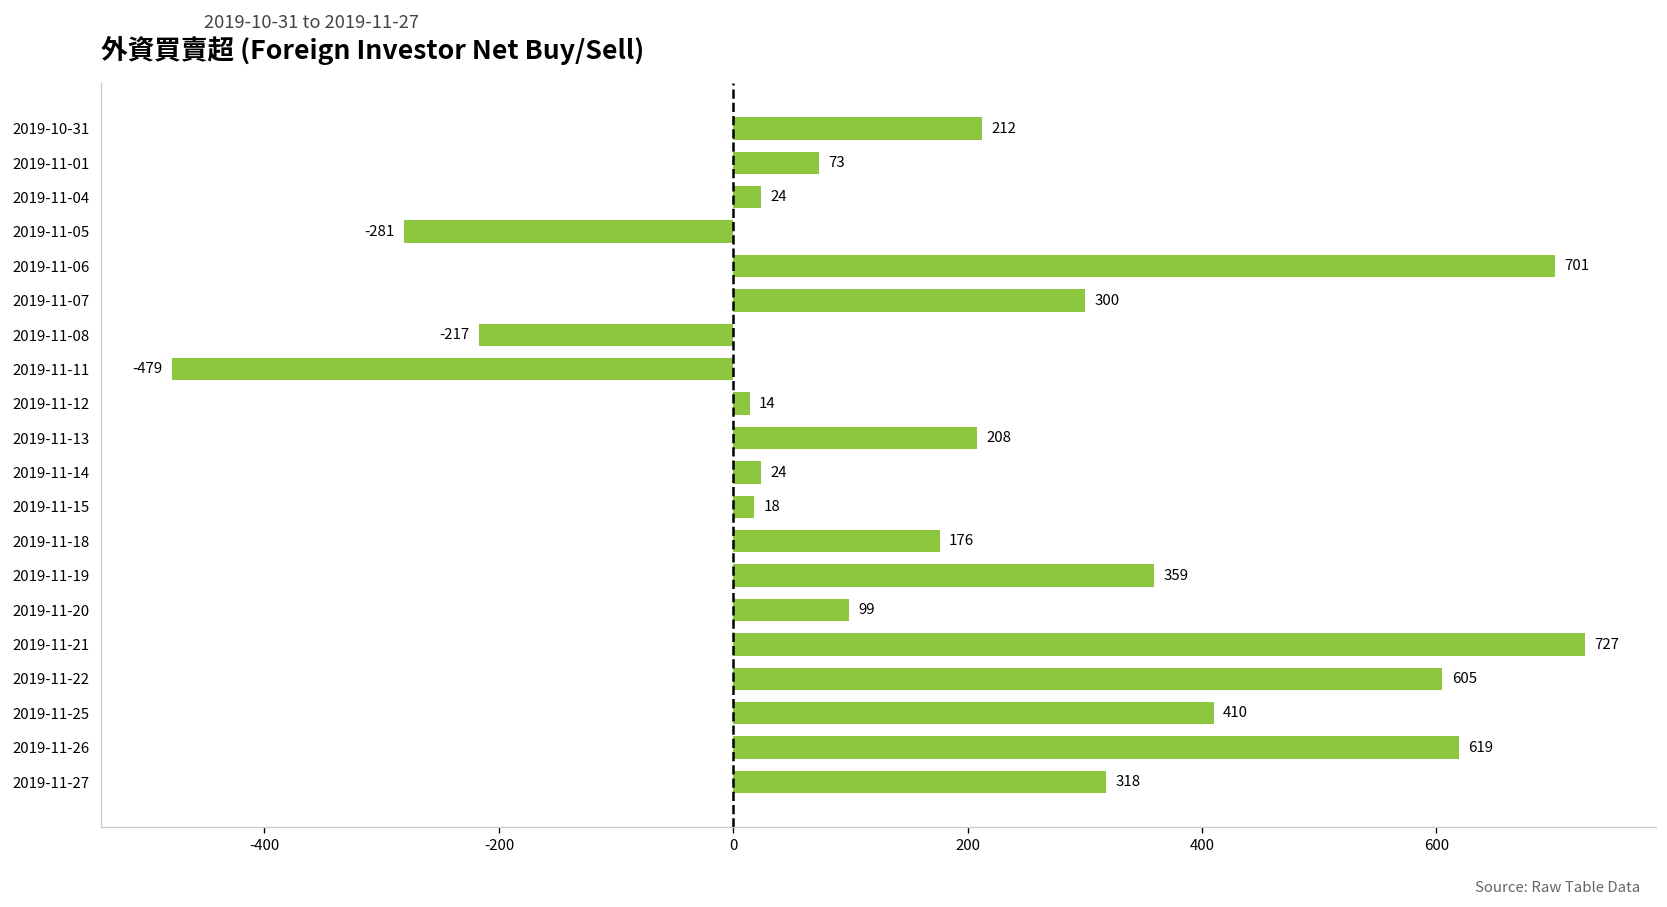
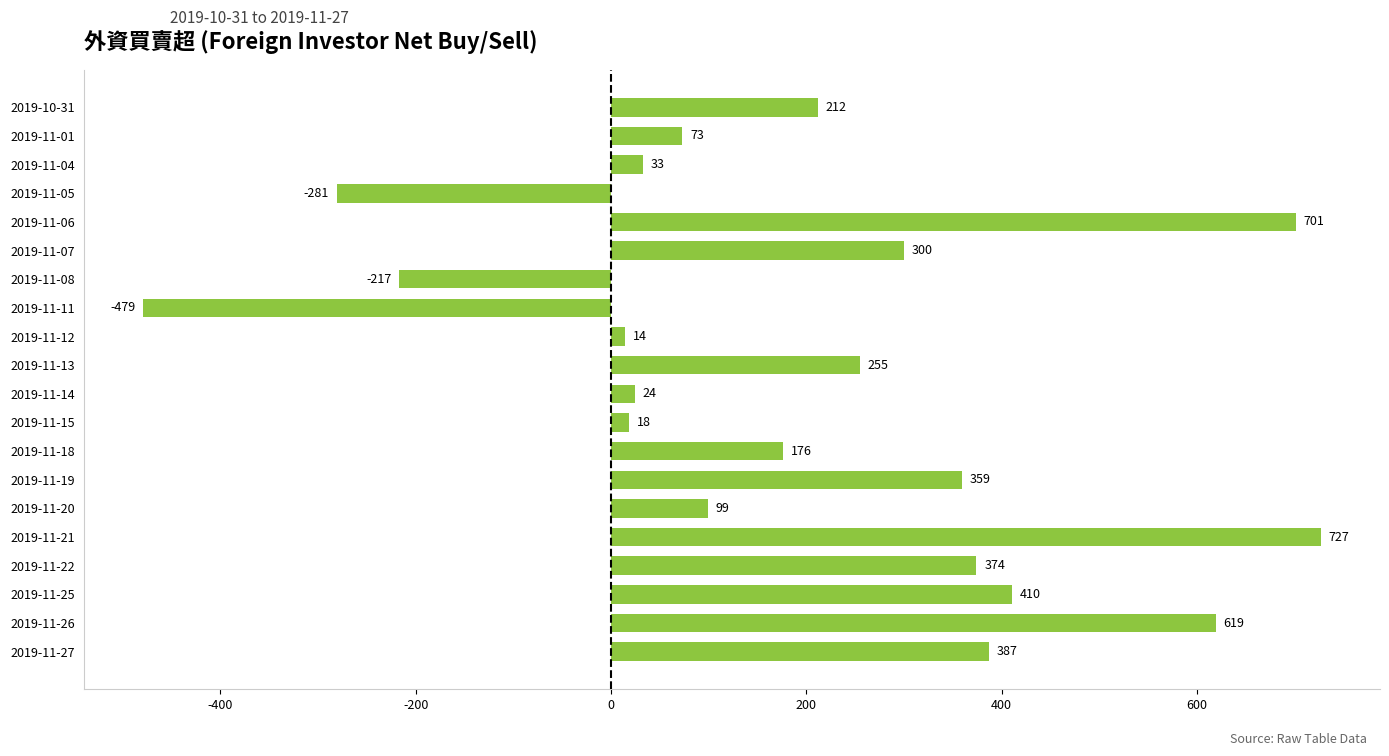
2019-11-04: 24 -> 33
2019-11-13: 208 -> 255
2019-11-22: 605 -> 374
2019-11-27: 318 -> 387
